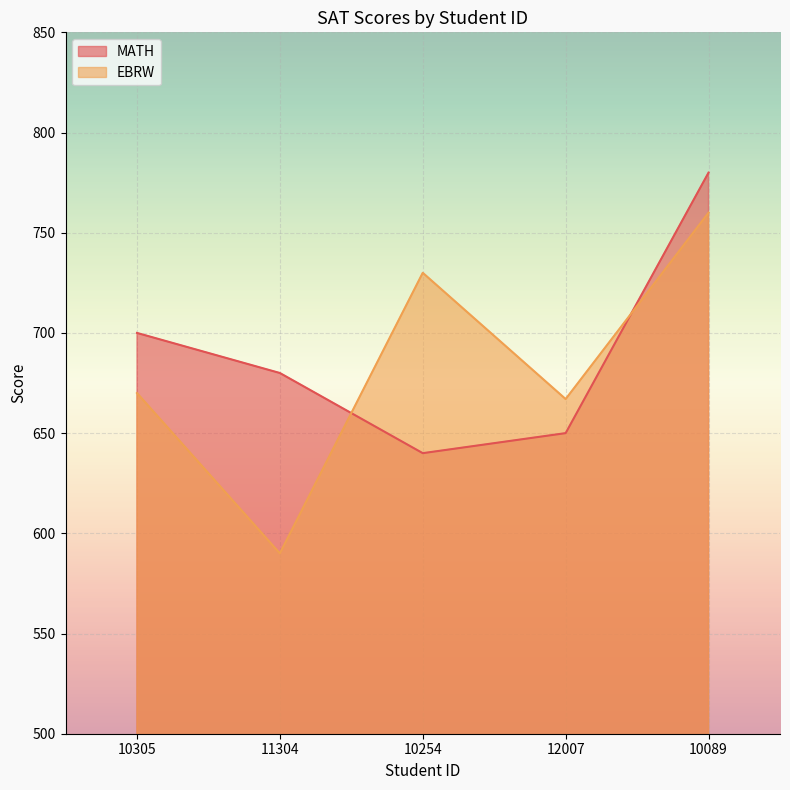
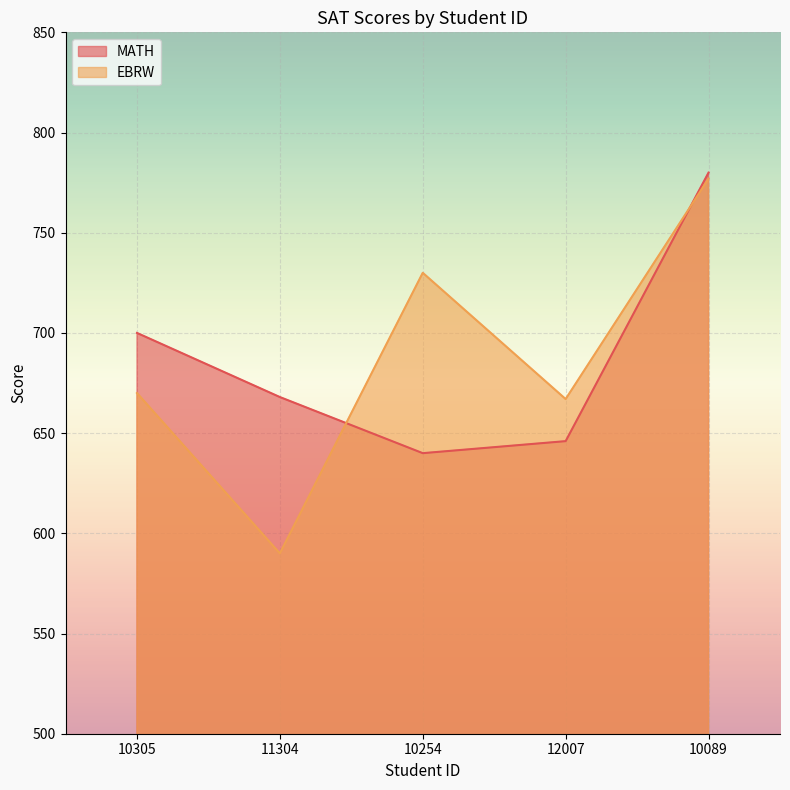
MATH, 11304: 680 -> 668
MATH, 12007: 650 -> 646
EBRW, 10089: 760 -> 777
